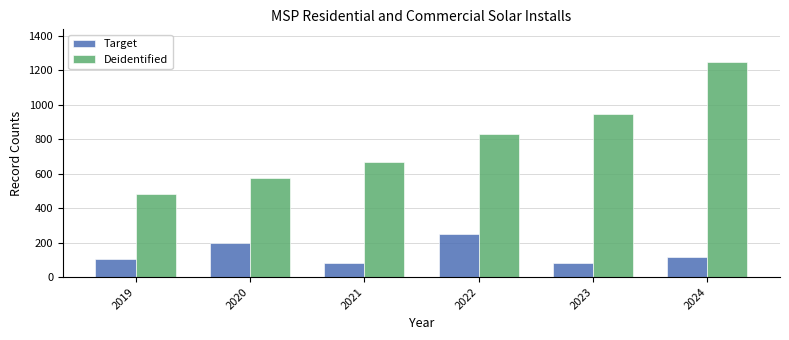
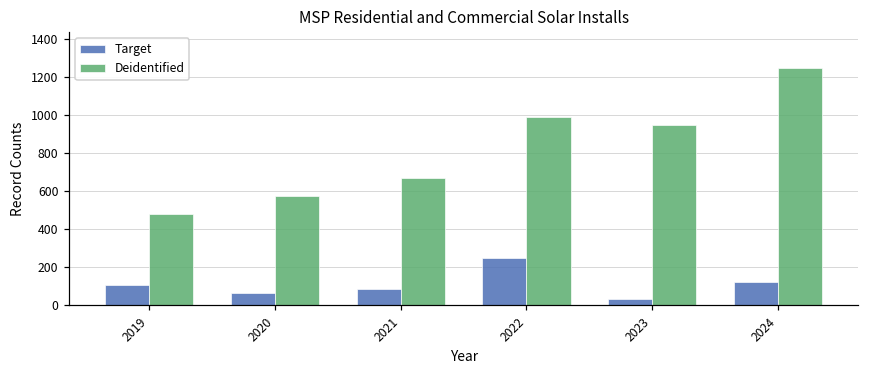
Target, 2020: 200 -> 60
Deidentified, 2022: 830 -> 990
Target, 2023: 80 -> 30
